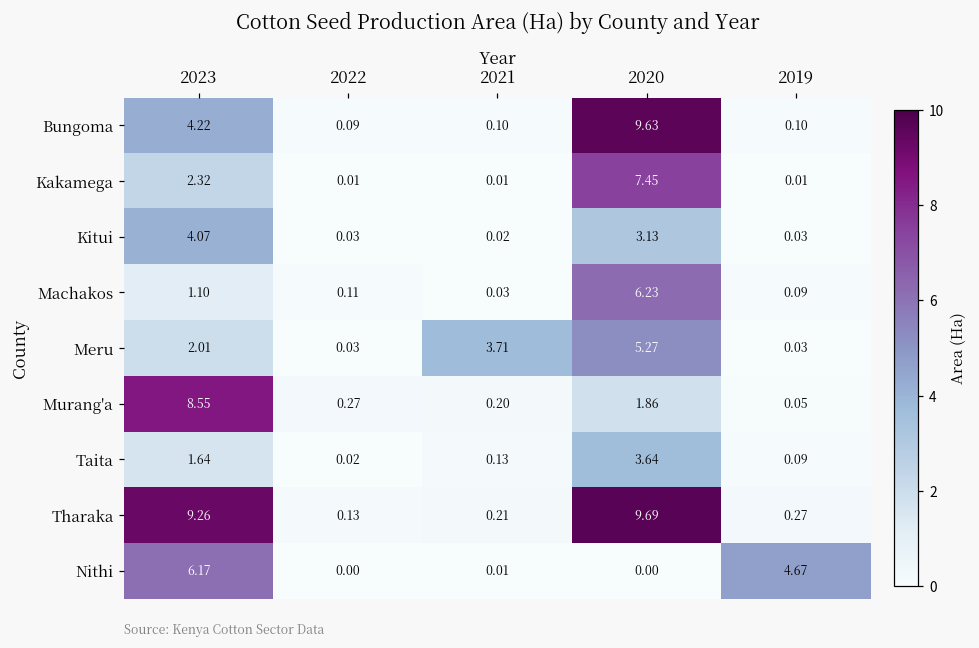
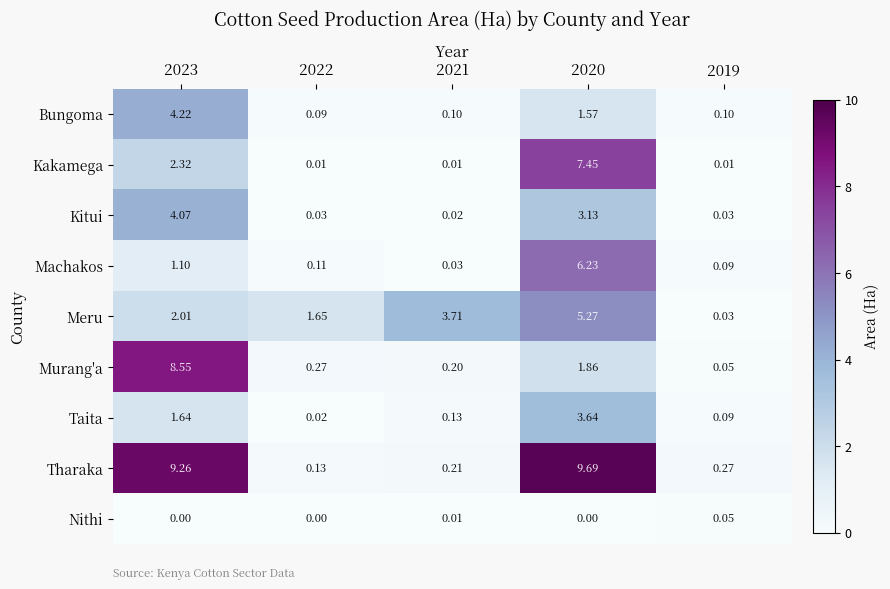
Bungoma, 2020: 9.63 -> 1.57
Meru, 2022: 0.03 -> 1.65
Nithi, 2023: 6.17 -> 0.00
Nithi, 2019: 4.67 -> 0.05
